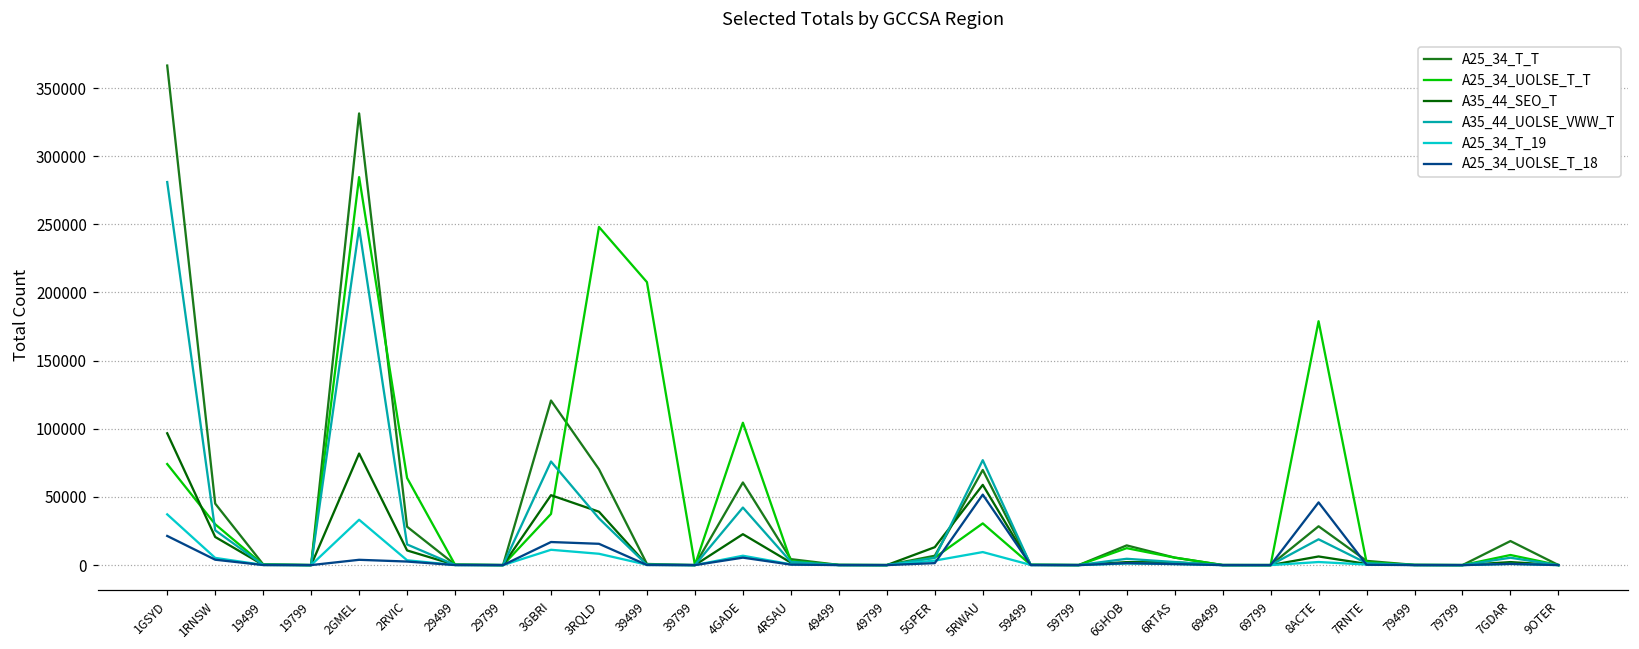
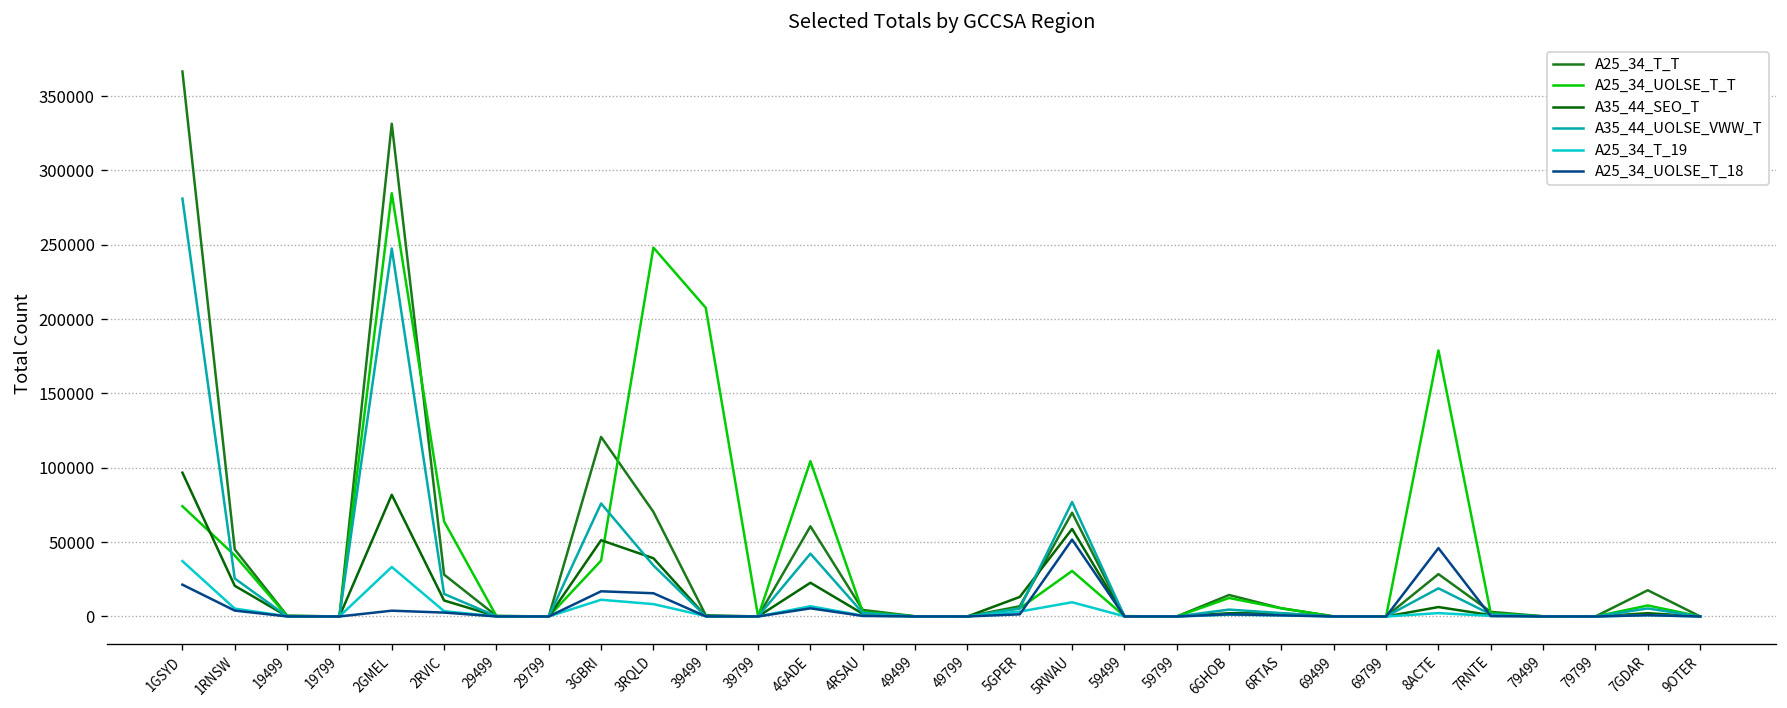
A25_34_UOLSE_T_T, 1RNSW: 30000 -> 41000
